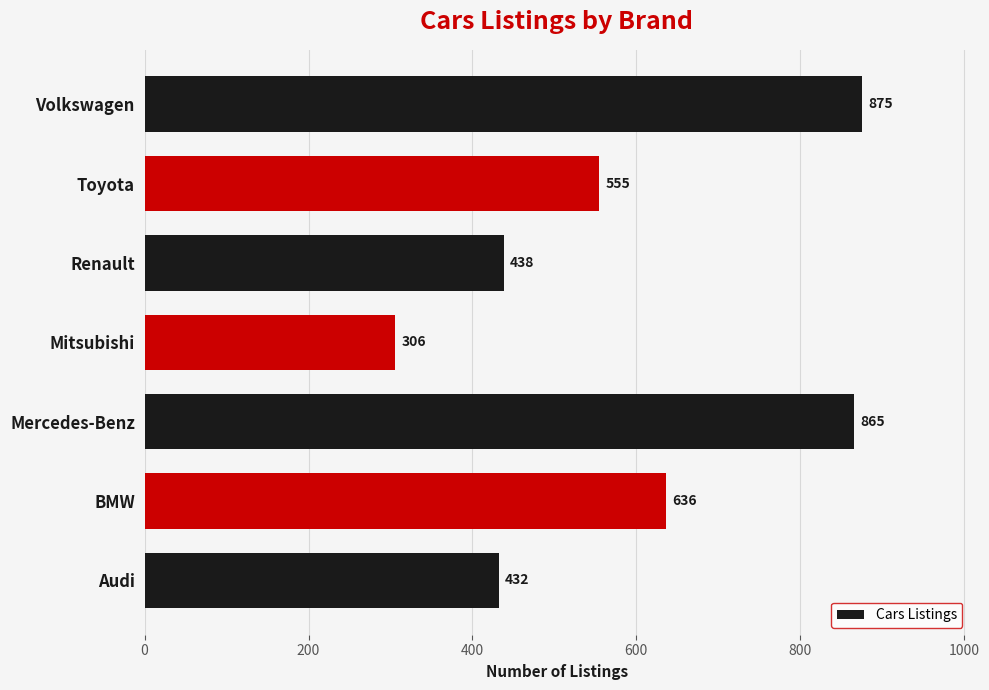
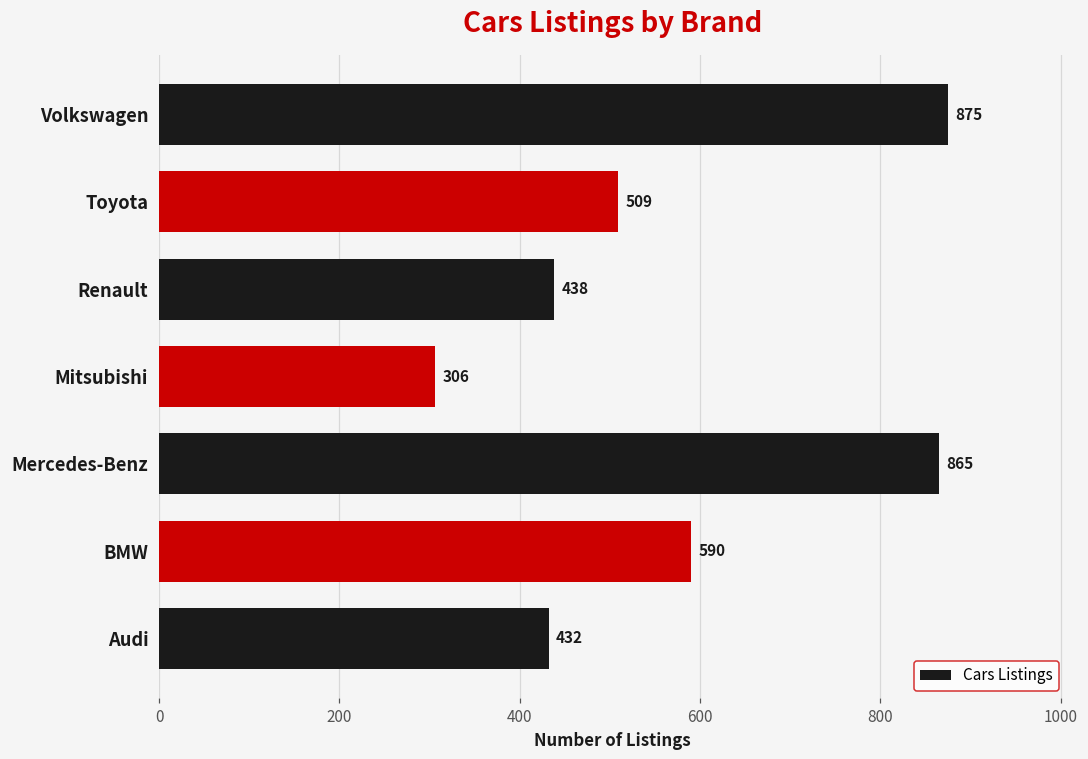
Toyota: 555 -> 509
BMW: 636 -> 590
